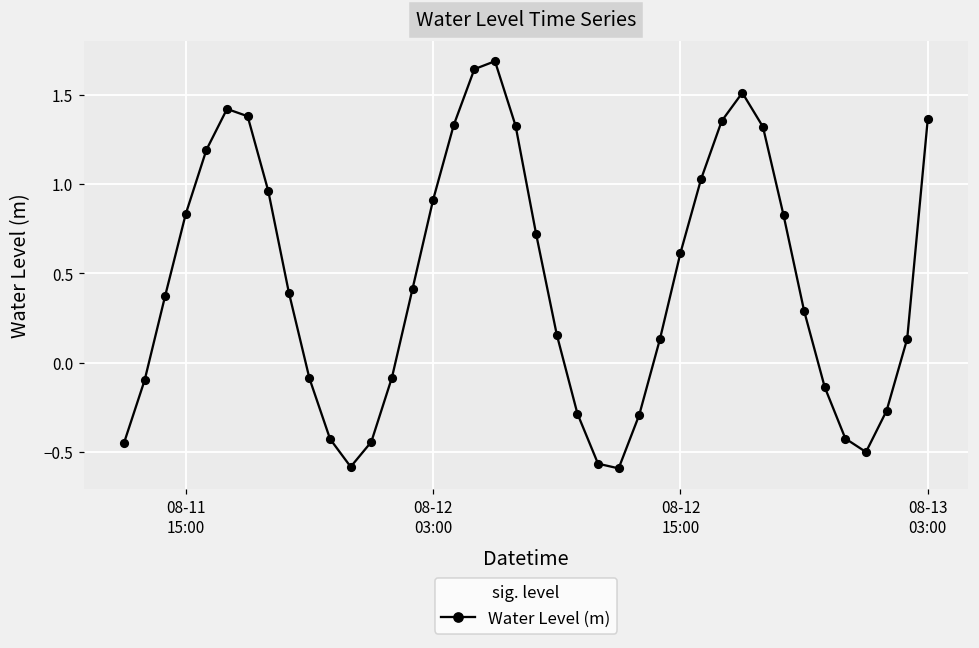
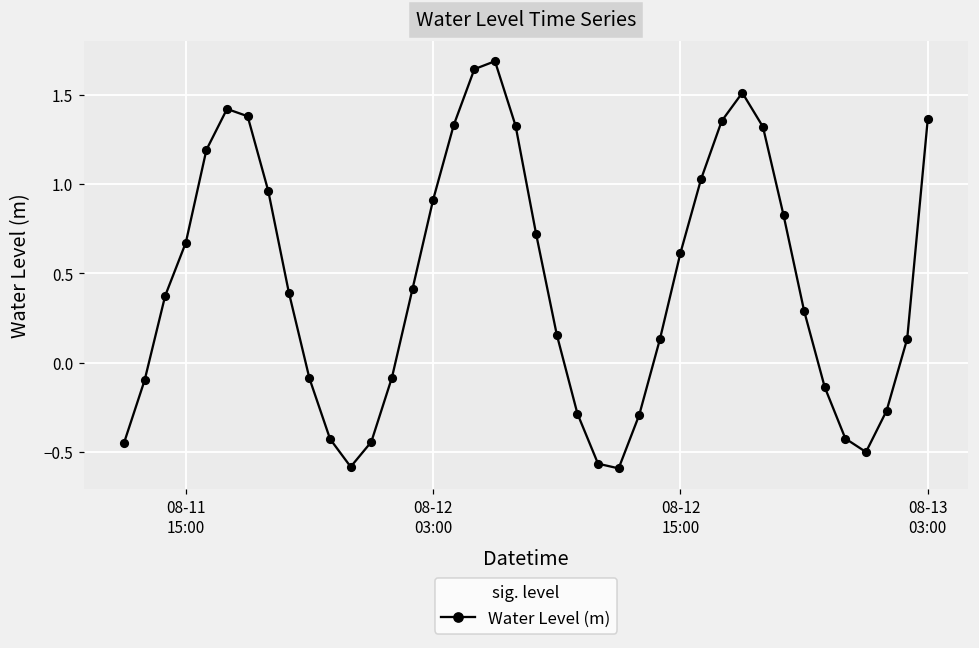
08-11 15:00: 0.83 -> 0.67
